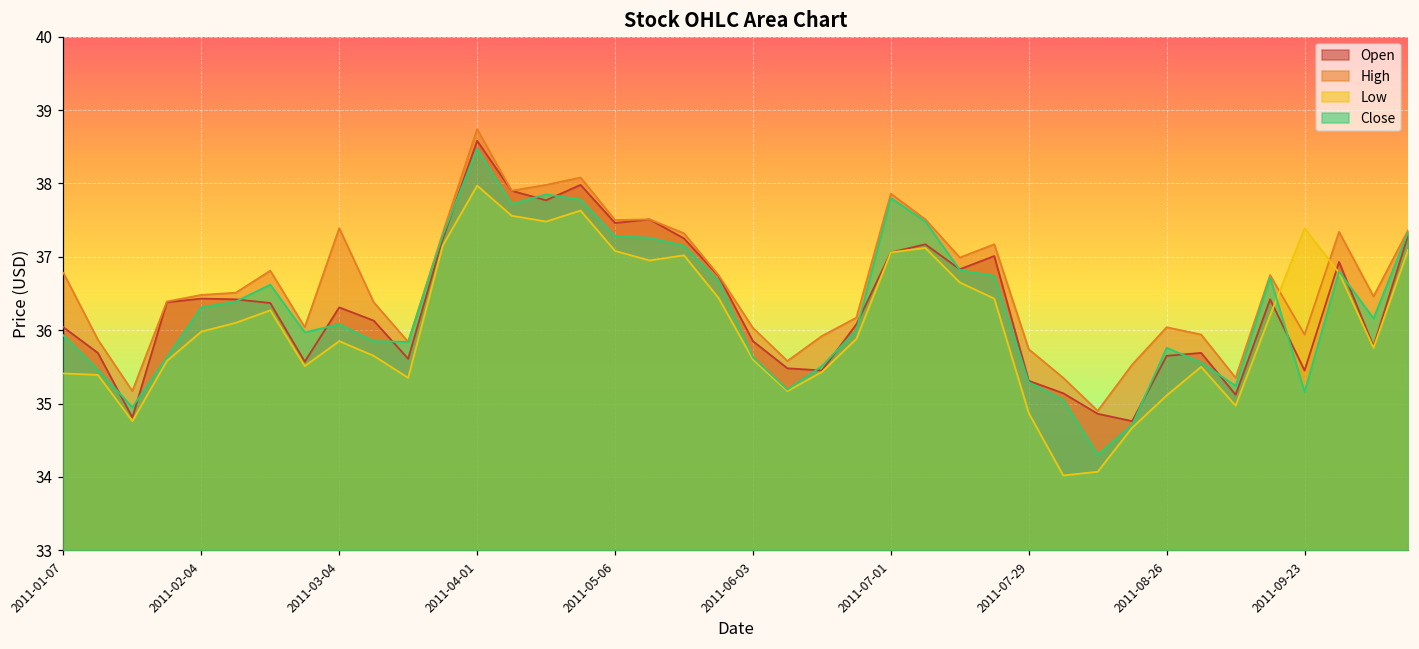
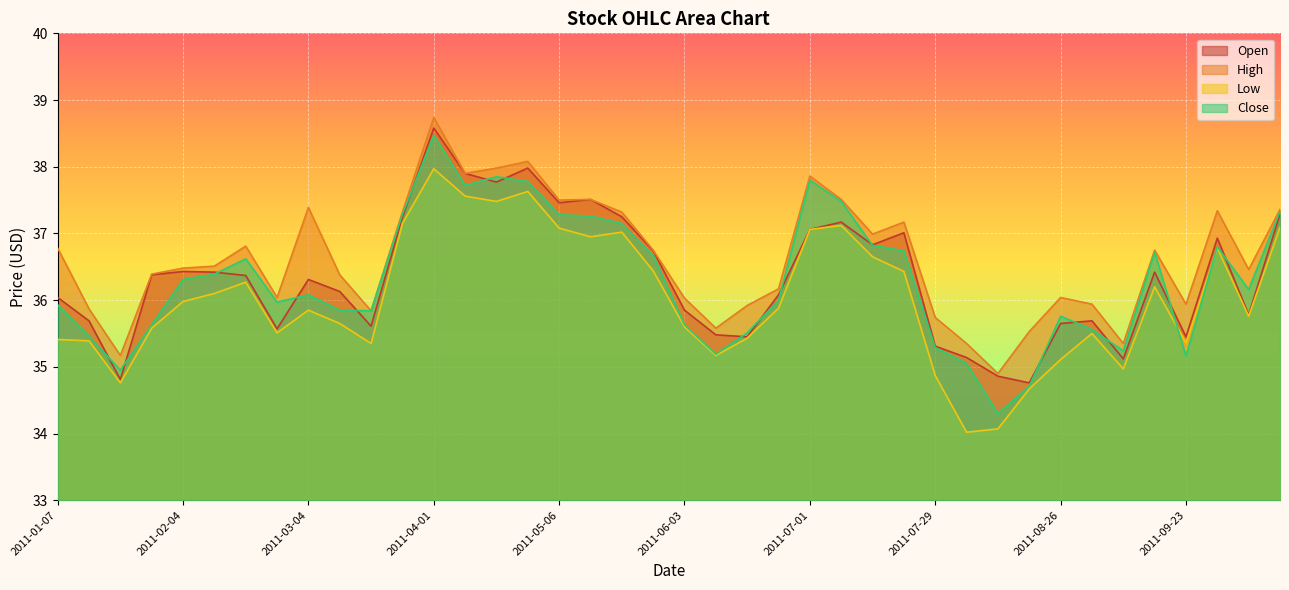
Low, 2011-09-23: 37.4 -> 35.4
